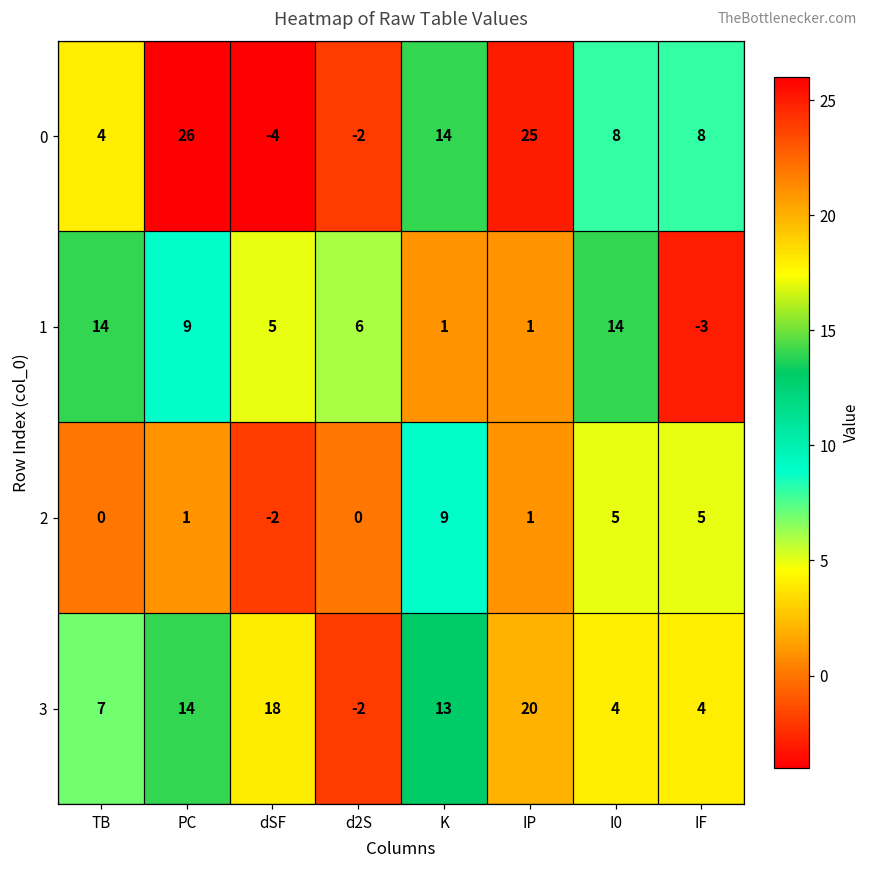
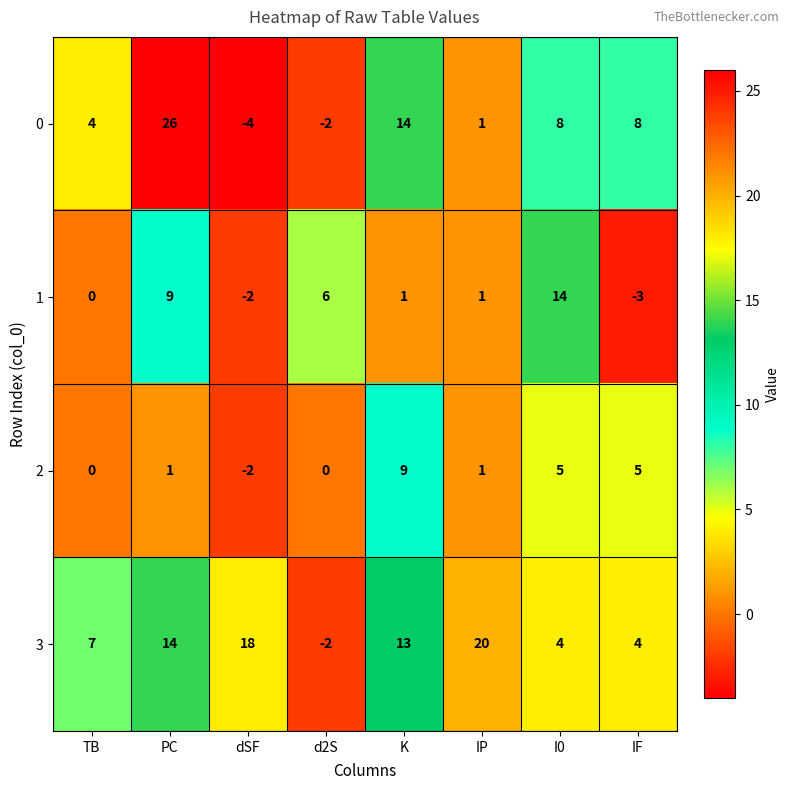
0, IP: 25 -> 1
1, TB: 14 -> 0
1, dSF: 5 -> -2
